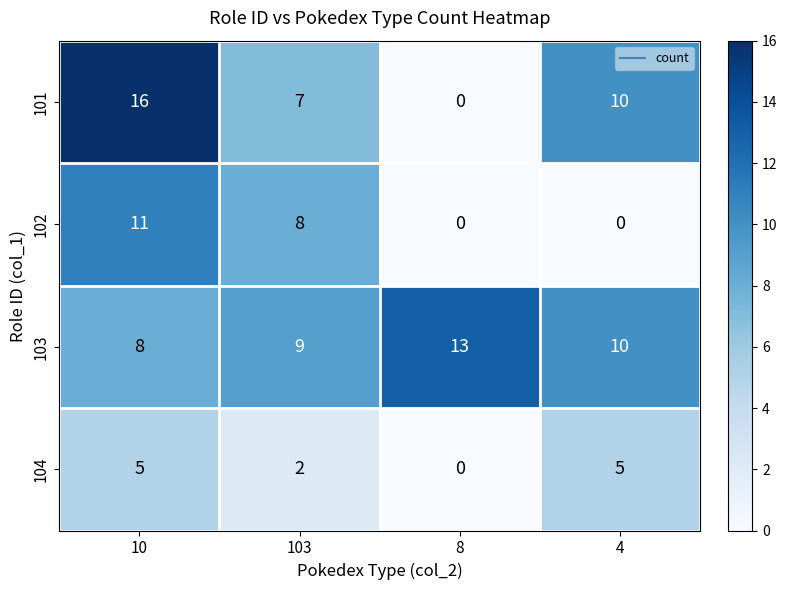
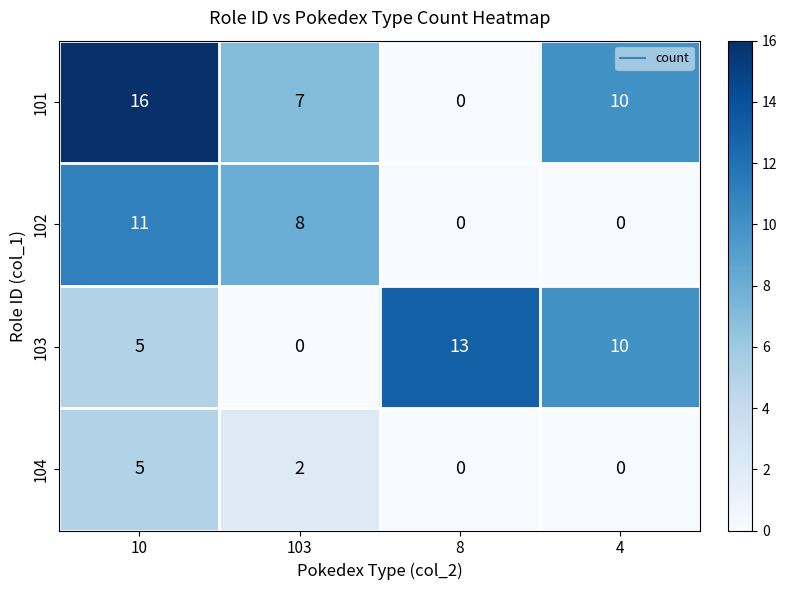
103, 10: 8 -> 5
103, 103: 9 -> 0
104, 4: 5 -> 0
